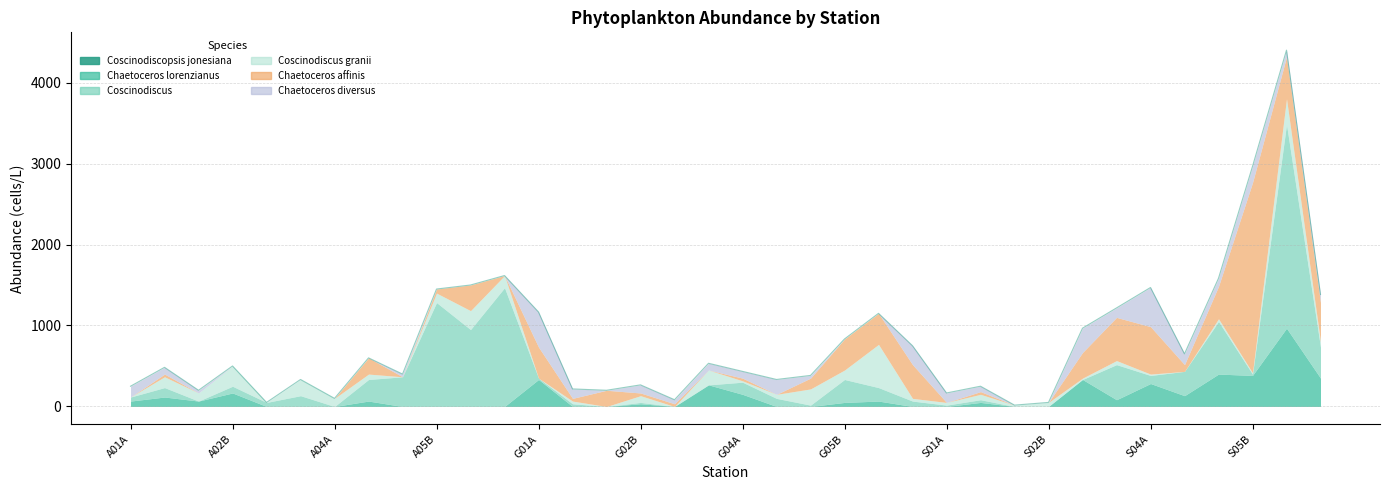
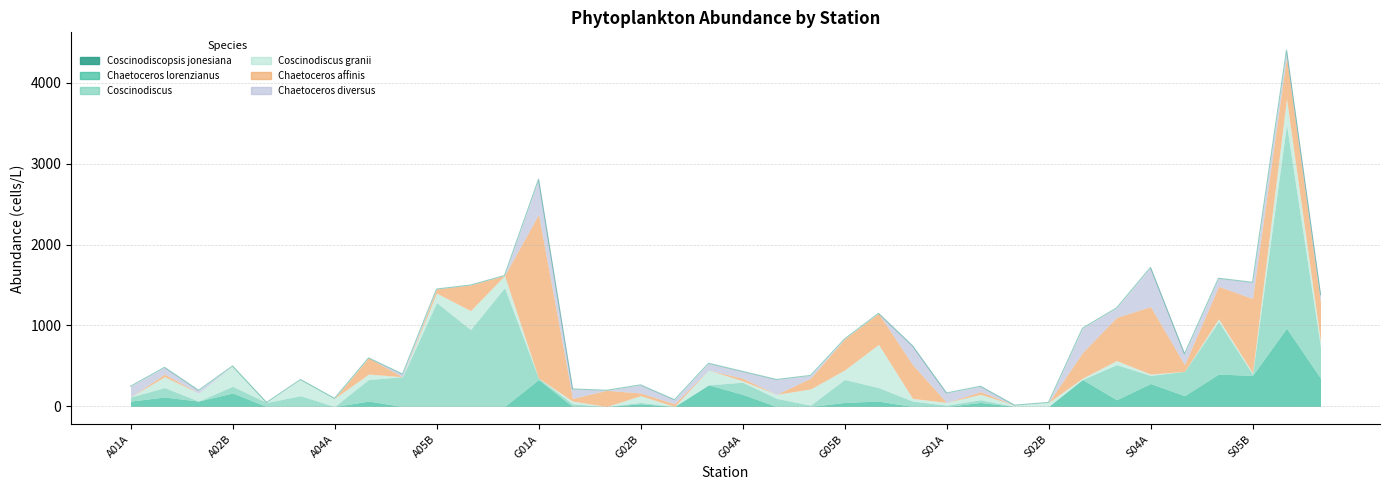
Chaetoceros affinis, G01A: 400 -> 2000
Chaetoceros affinis, S04A: 600 -> 800
Chaetoceros affinis, S05B: 2300 -> 900
